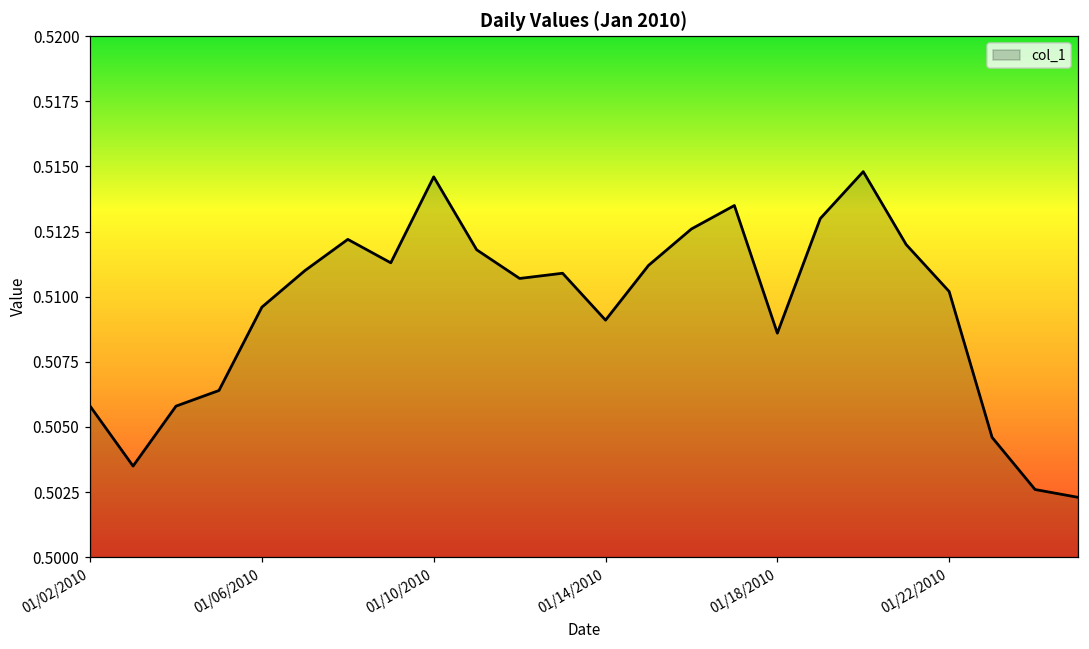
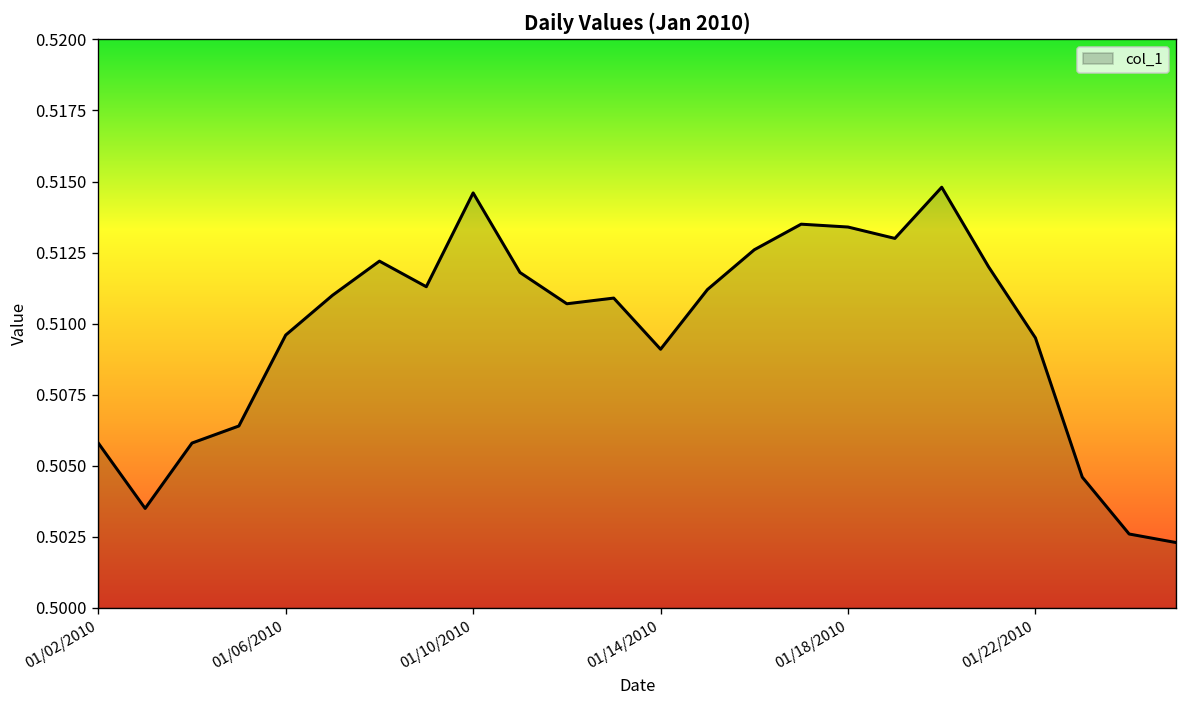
01/18/2010: 0.5086 -> 0.5134
01/22/2010: 0.5102 -> 0.5095
